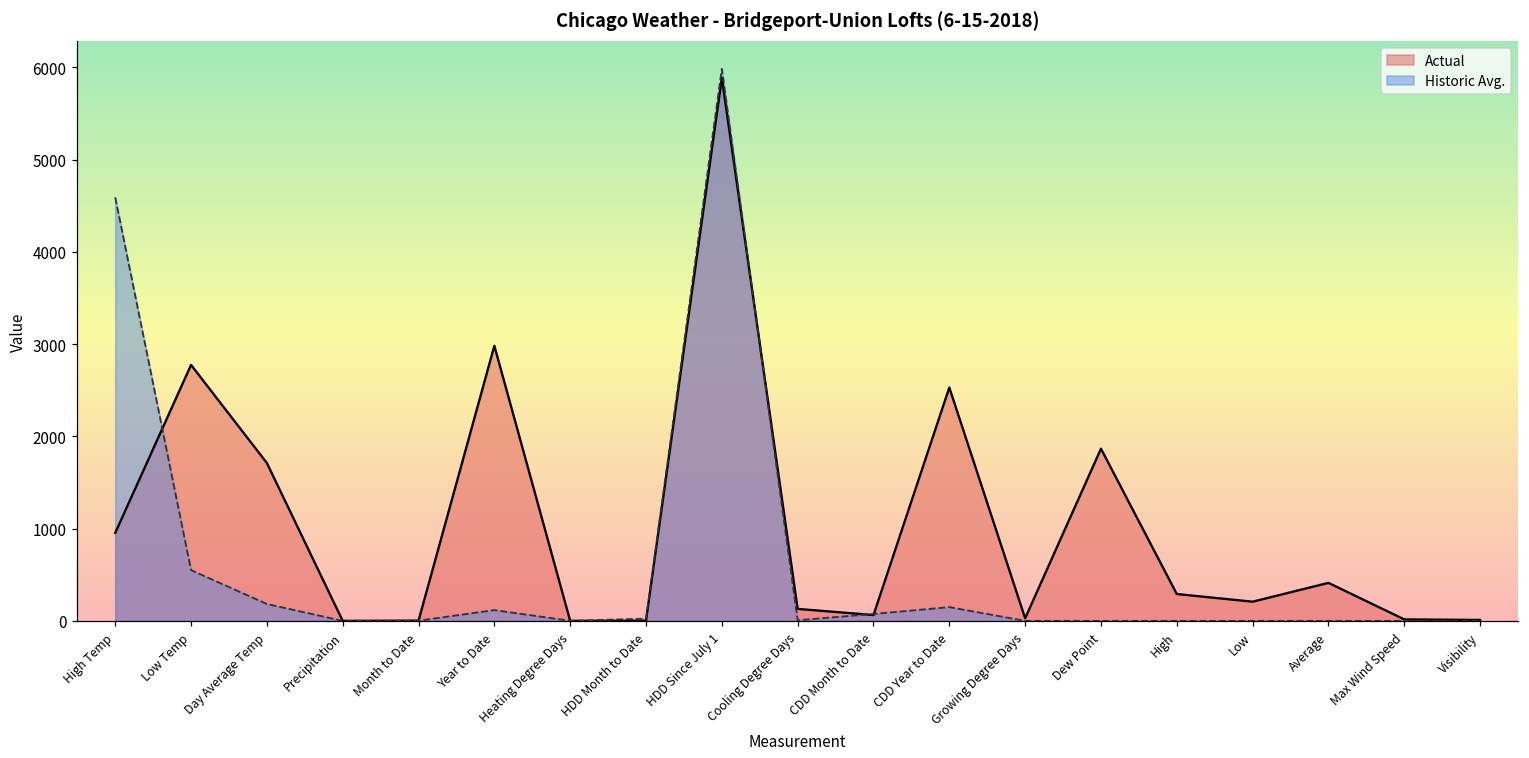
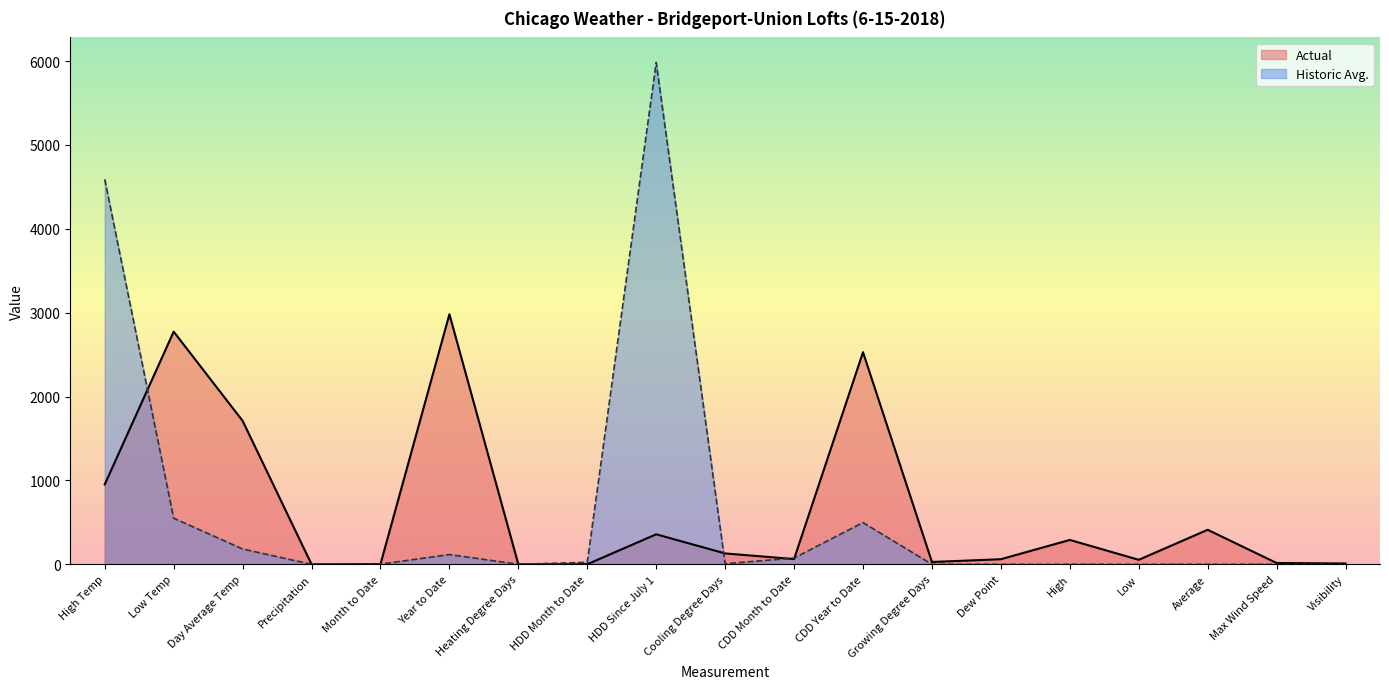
Actual, HDD Since July 1: 5900 -> 400
Historic Avg., CDD Year to Date: 100 -> 500
Actual, Dew Point: 1900 -> 100
Actual, Low: 200 -> 100
